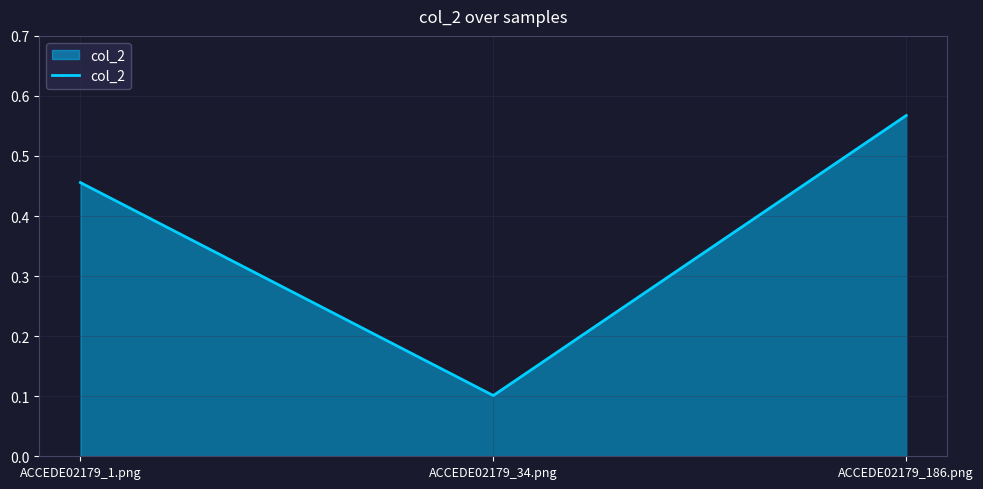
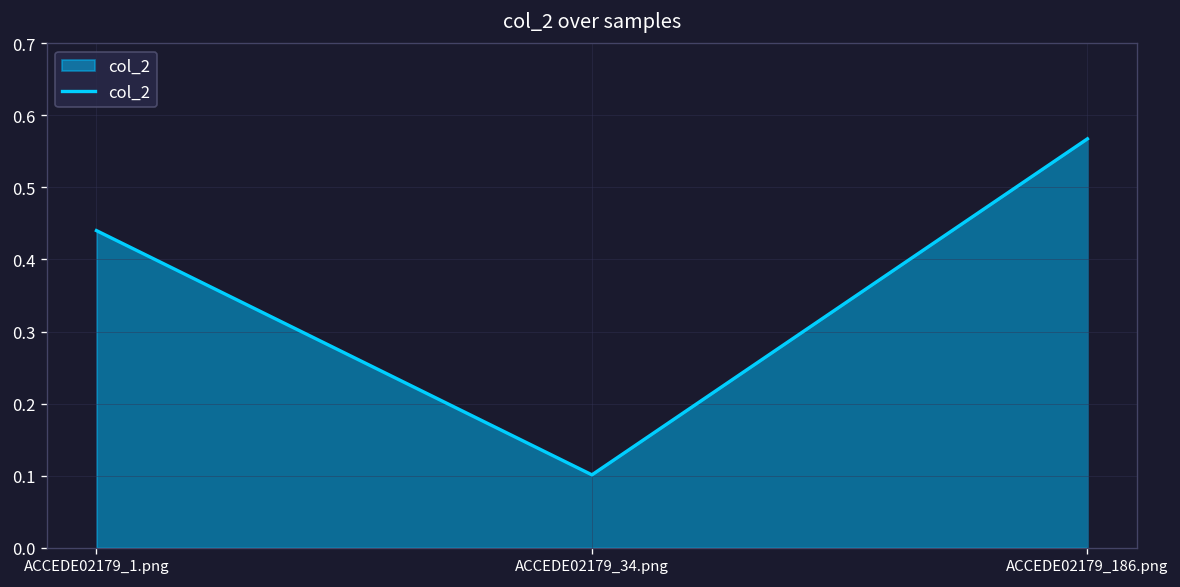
ACCEDE02179_1.png: 0.46 -> 0.44
